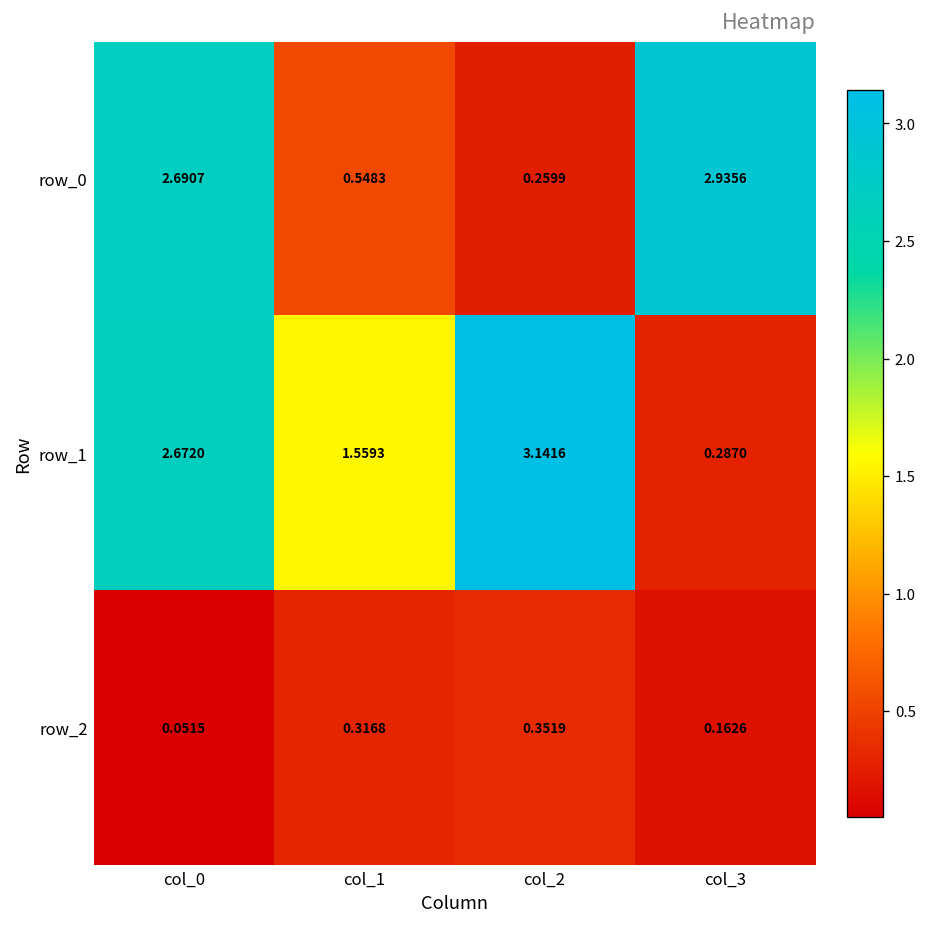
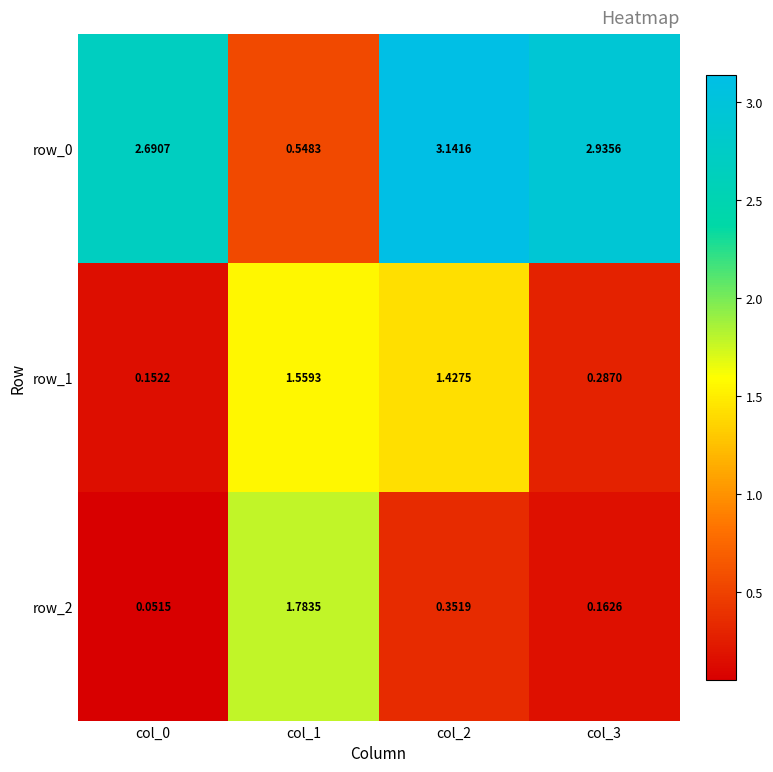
row_0, col_2: 0.2599 -> 3.1416
row_1, col_0: 2.6720 -> 0.1522
row_1, col_2: 3.1416 -> 1.4275
row_2, col_1: 0.3168 -> 1.7835
